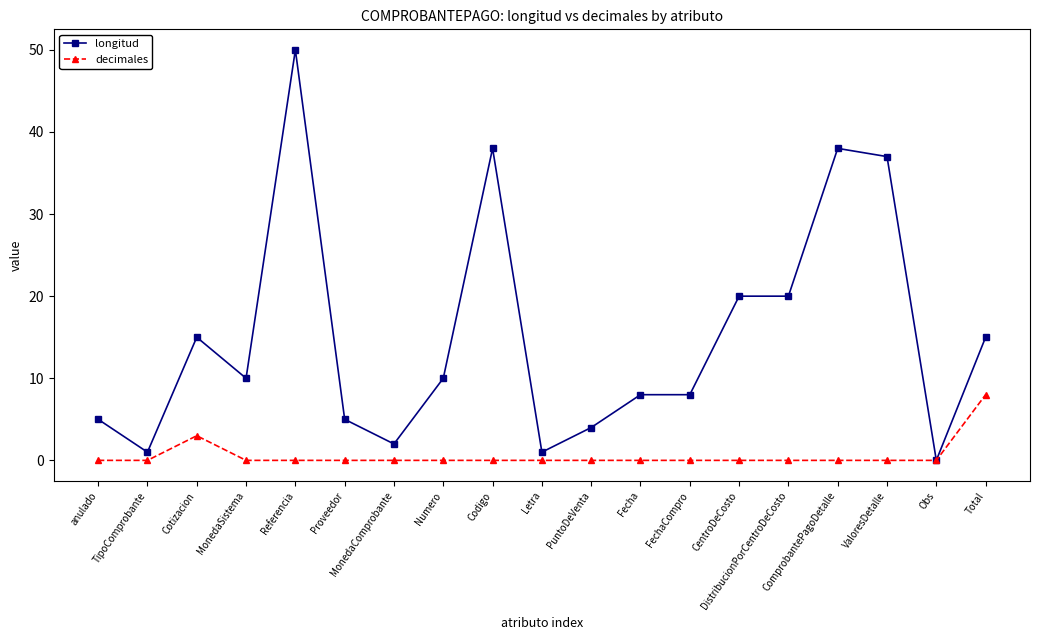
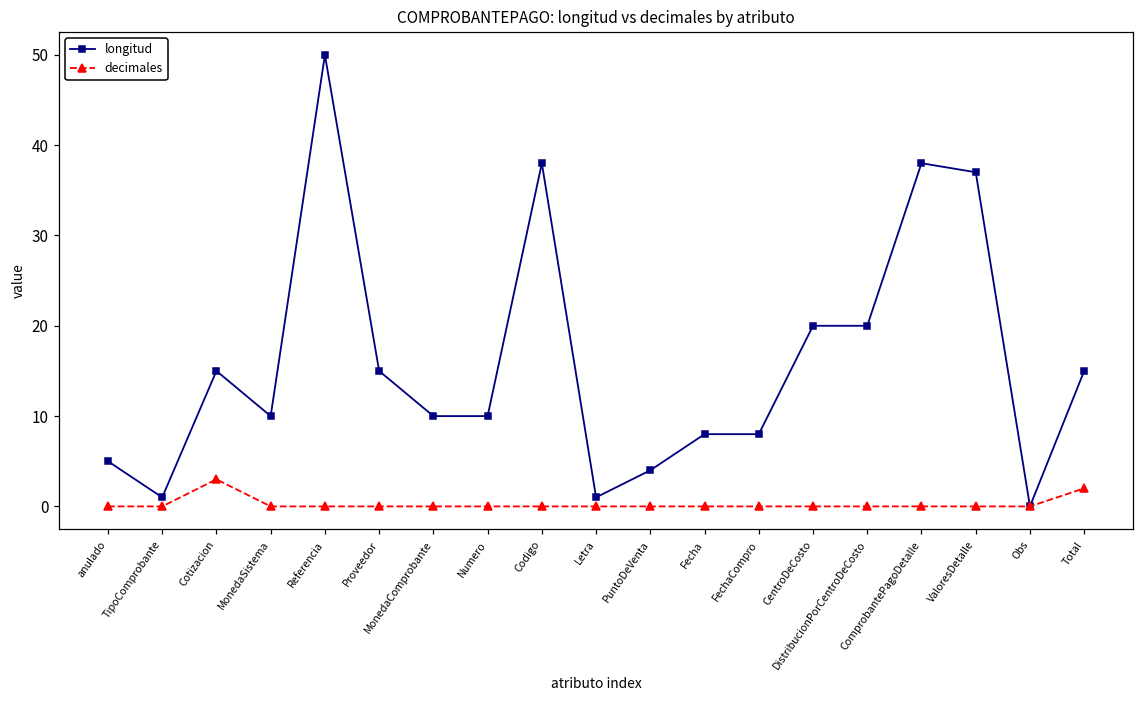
longitud, Proveedor: 5 -> 15
longitud, MonedaComprobante: 2 -> 10
decimales, Total: 8 -> 2
